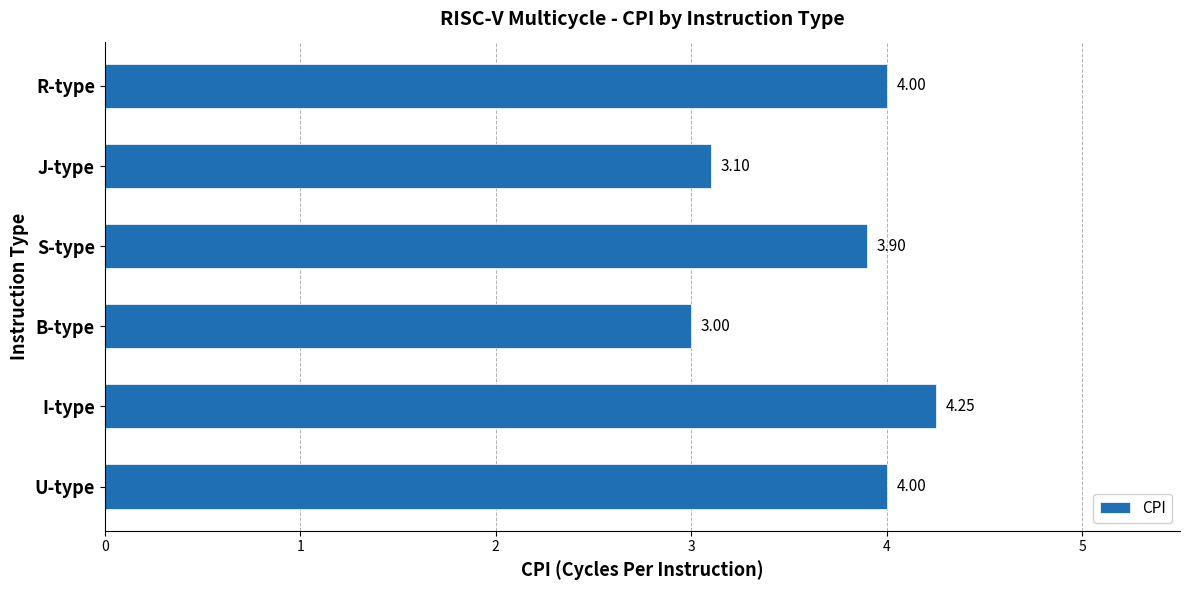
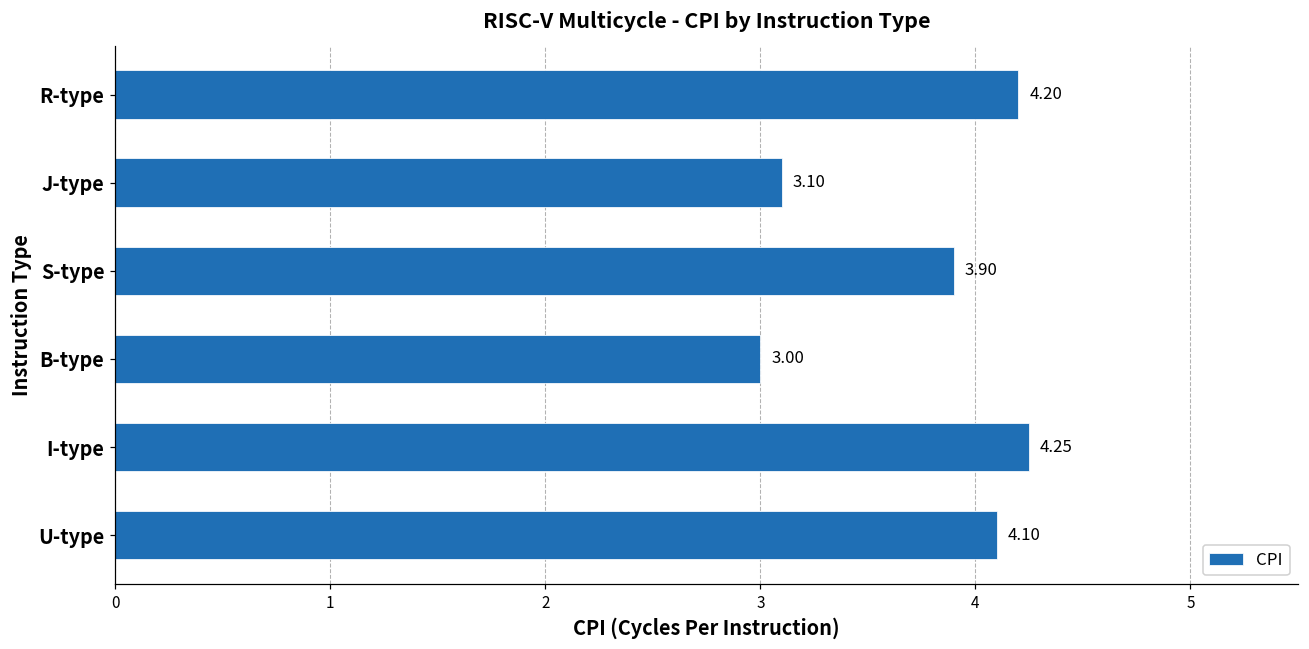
R-type: 4.00 -> 4.20
U-type: 4.00 -> 4.10
